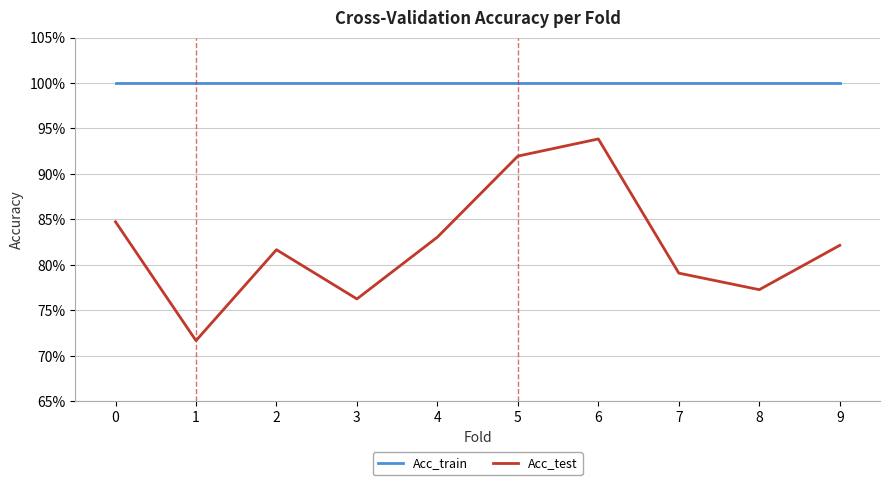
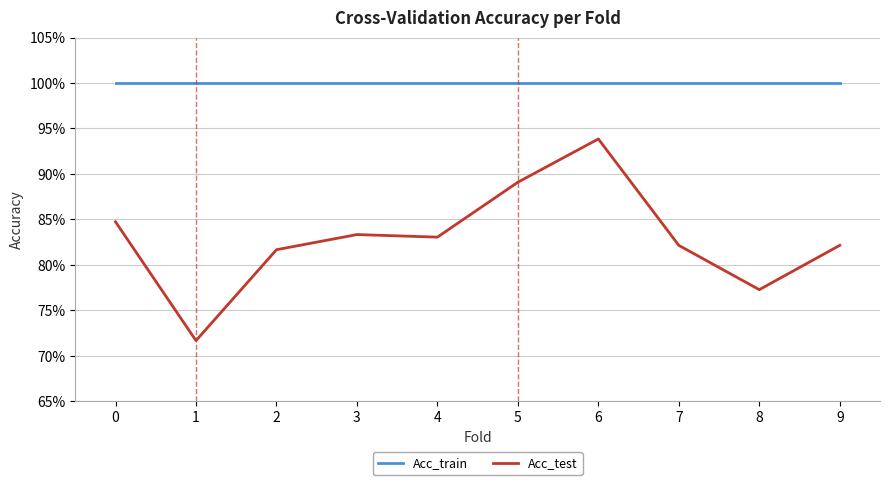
Acc_test, 3: 76% -> 83%
Acc_test, 5: 92% -> 89%
Acc_test, 7: 79% -> 82%
